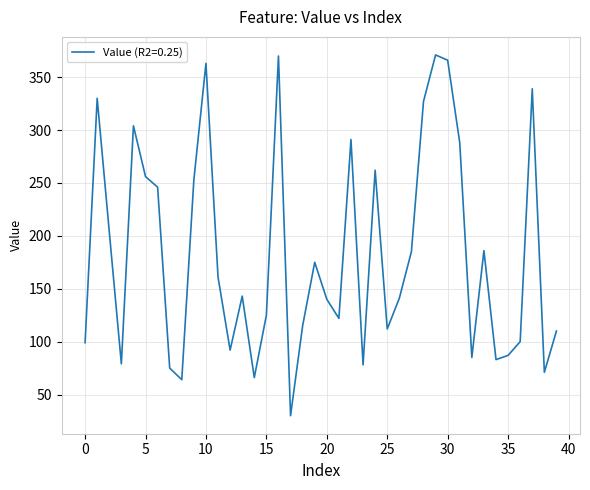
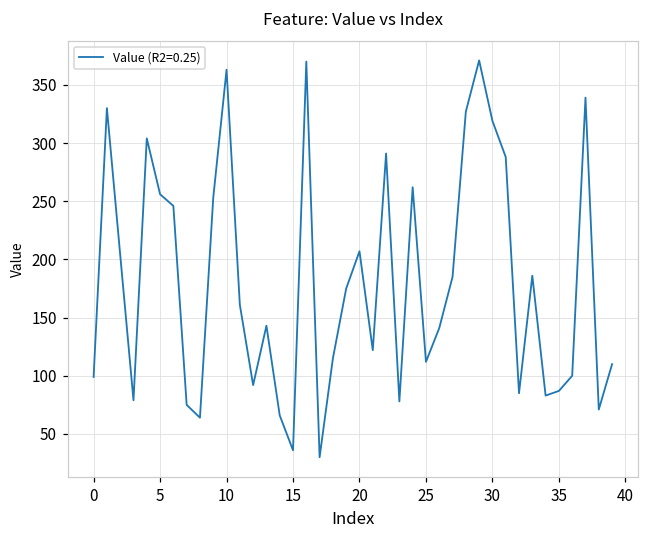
15: 125 -> 36
20: 140 -> 207
30: 366 -> 319
